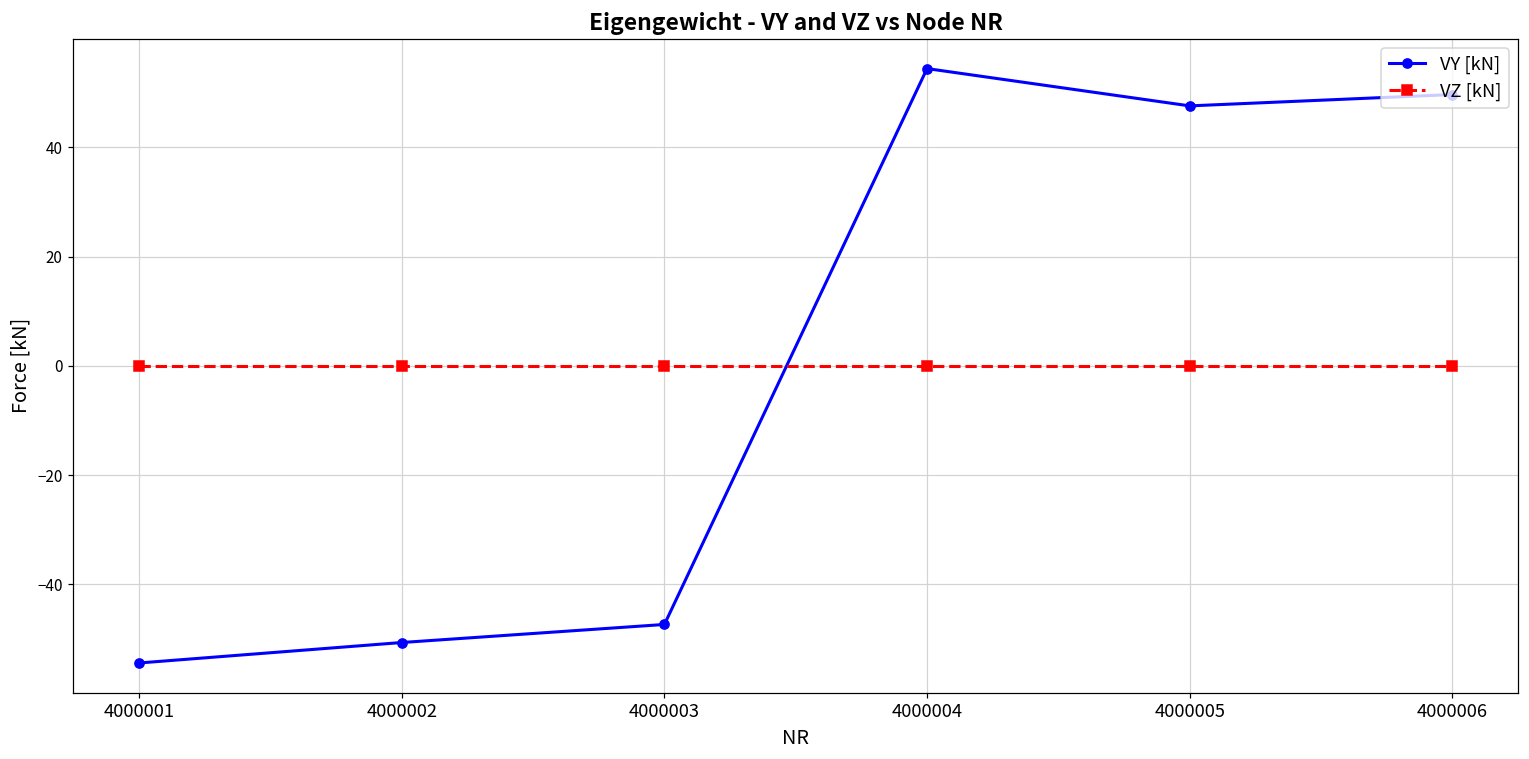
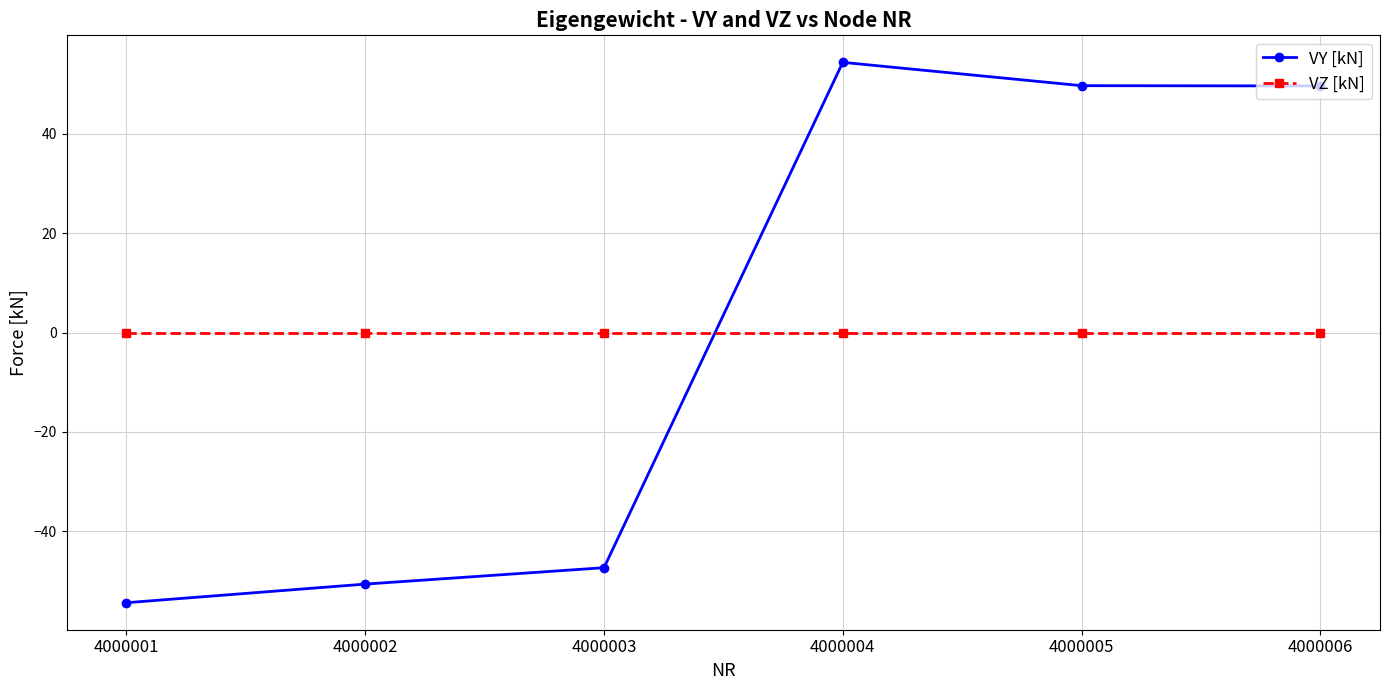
VY [kN], 4000005: 48 -> 50
